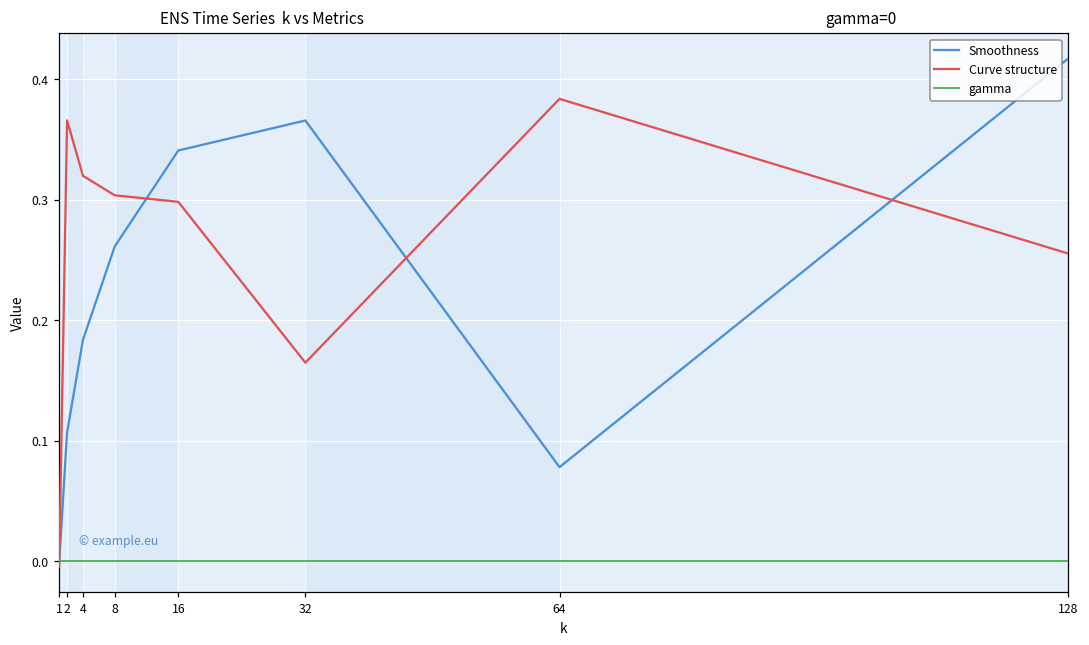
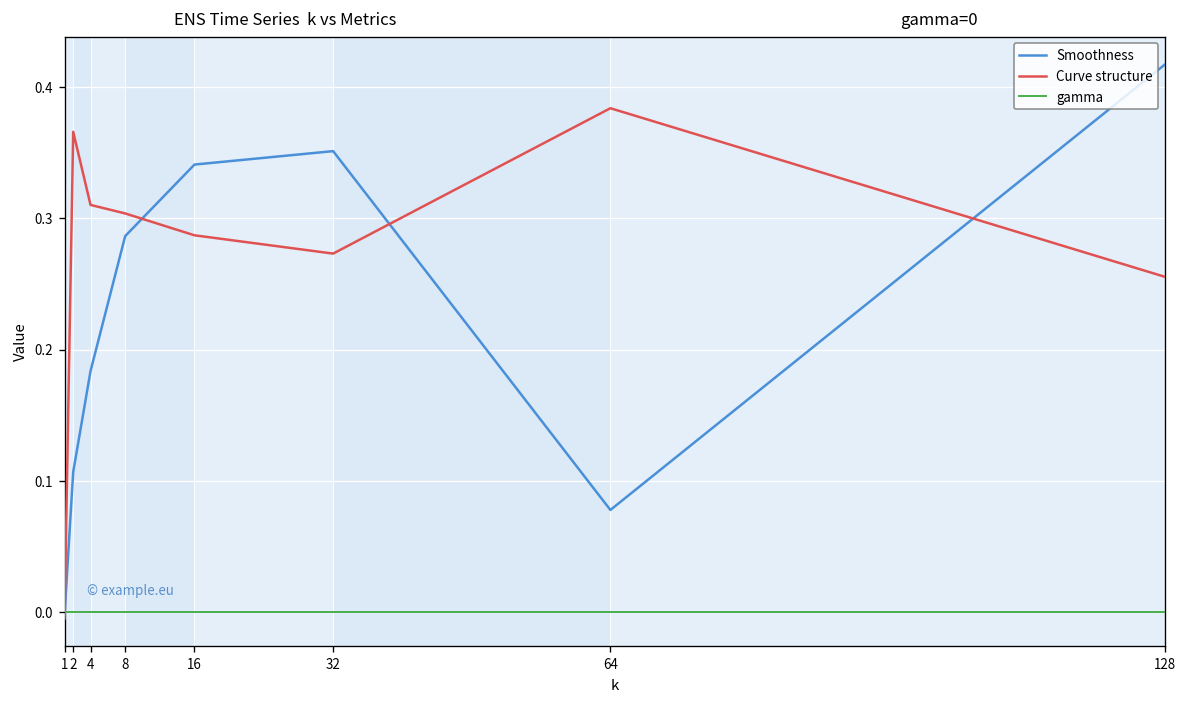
Curve structure, 4: 0.320 -> 0.310
Smoothness, 8: 0.261 -> 0.286
Curve structure, 16: 0.298 -> 0.287
Smoothness, 32: 0.366 -> 0.351
Curve structure, 32: 0.165 -> 0.273
